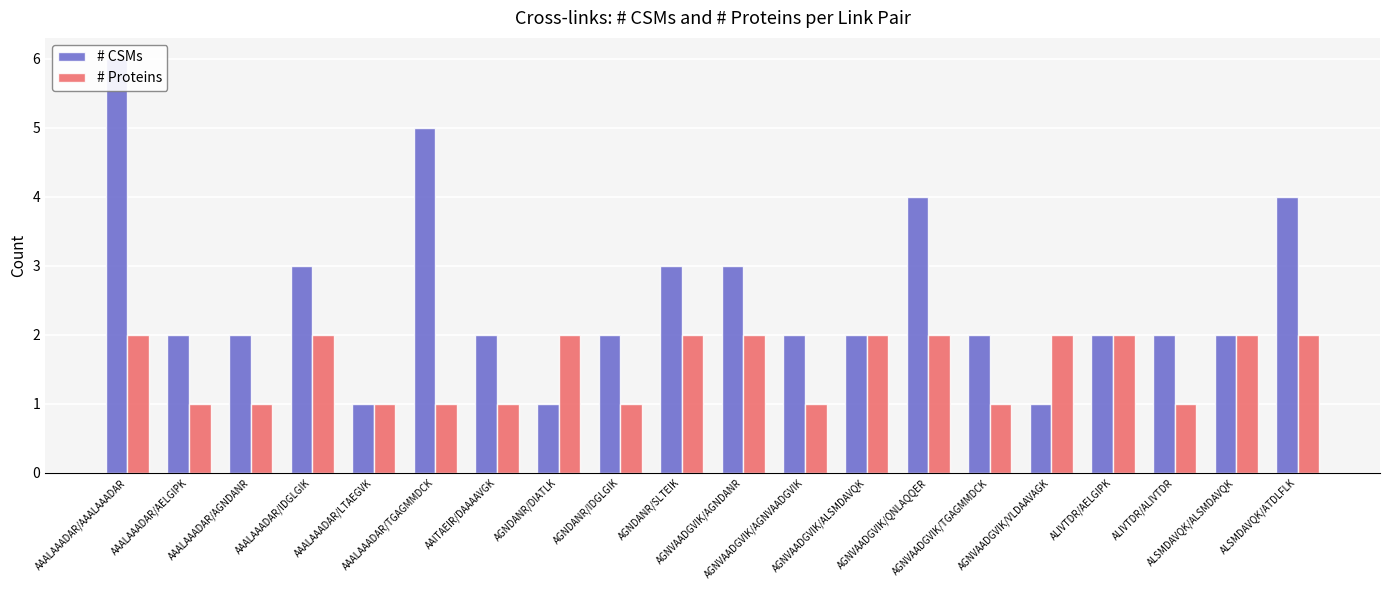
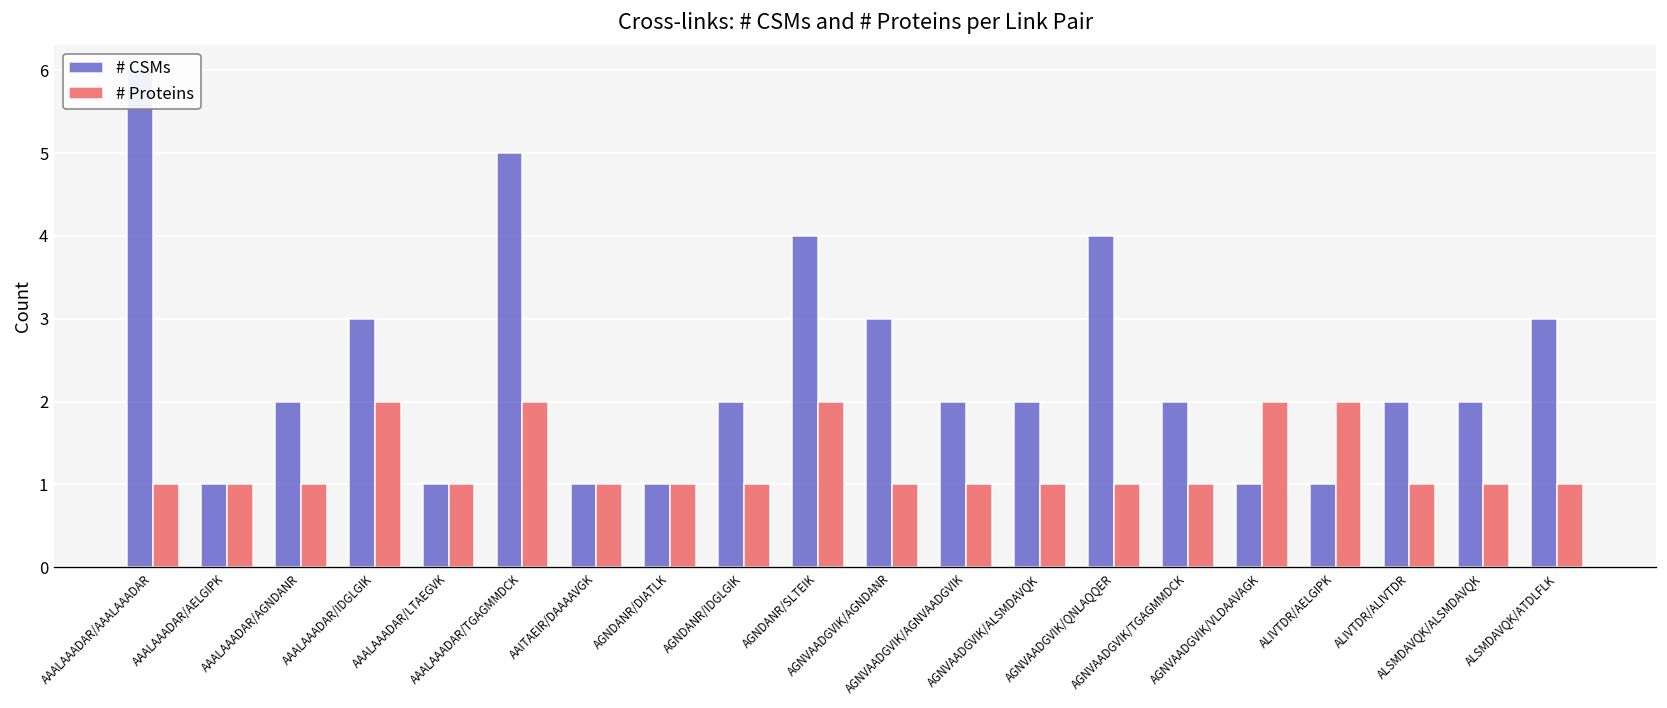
# Proteins, AAALAAADAR/AAALAAADAR: 2 -> 1
# CSMs, AAALAAADAR/AELGIPK: 2 -> 1
# Proteins, AAALAAADAR/TGAGMMDCK: 1 -> 2
# CSMs, AAITAEIR/DAAAAVGK: 2 -> 1
# Proteins, AGNDANR/DIATLK: 2 -> 1
# CSMs, AGNDANR/SLTEIK: 3 -> 4
# Proteins, AGNVAADGVIK/AGNDANR: 2 -> 1
# Proteins, AGNVAADGVIK/ALSMDAVQK: 2 -> 1
# Proteins, AGNVAADGVIK/QNLAQQER: 2 -> 1
# CSMs, ALIVTDR/AELGIPK: 2 -> 1
# Proteins, ALSMDAVQK/ALSMDAVQK: 2 -> 1
# CSMs, ALSMDAVQK/ATDLFLK: 4 -> 3
# Proteins, ALSMDAVQK/ATDLFLK: 2 -> 1
